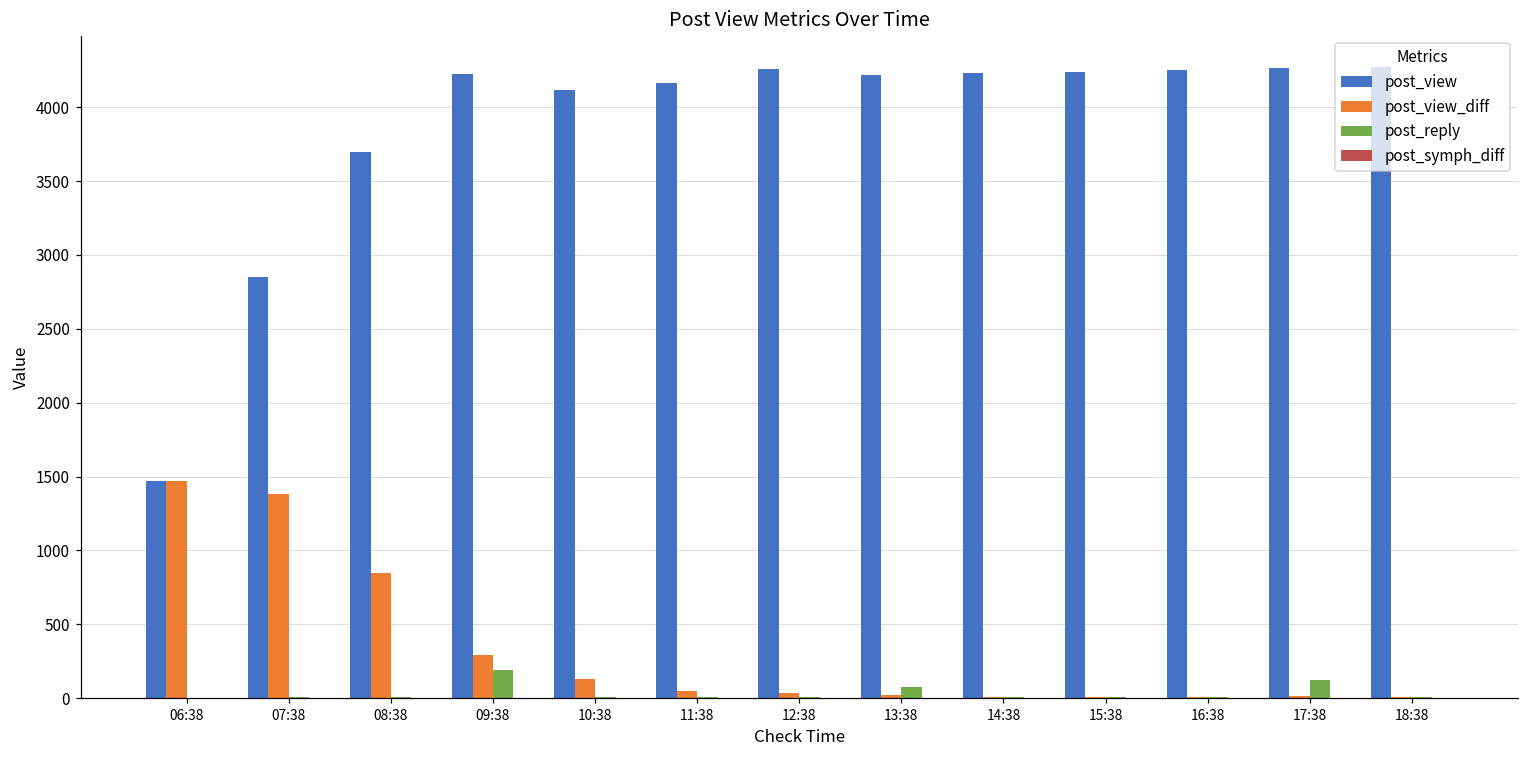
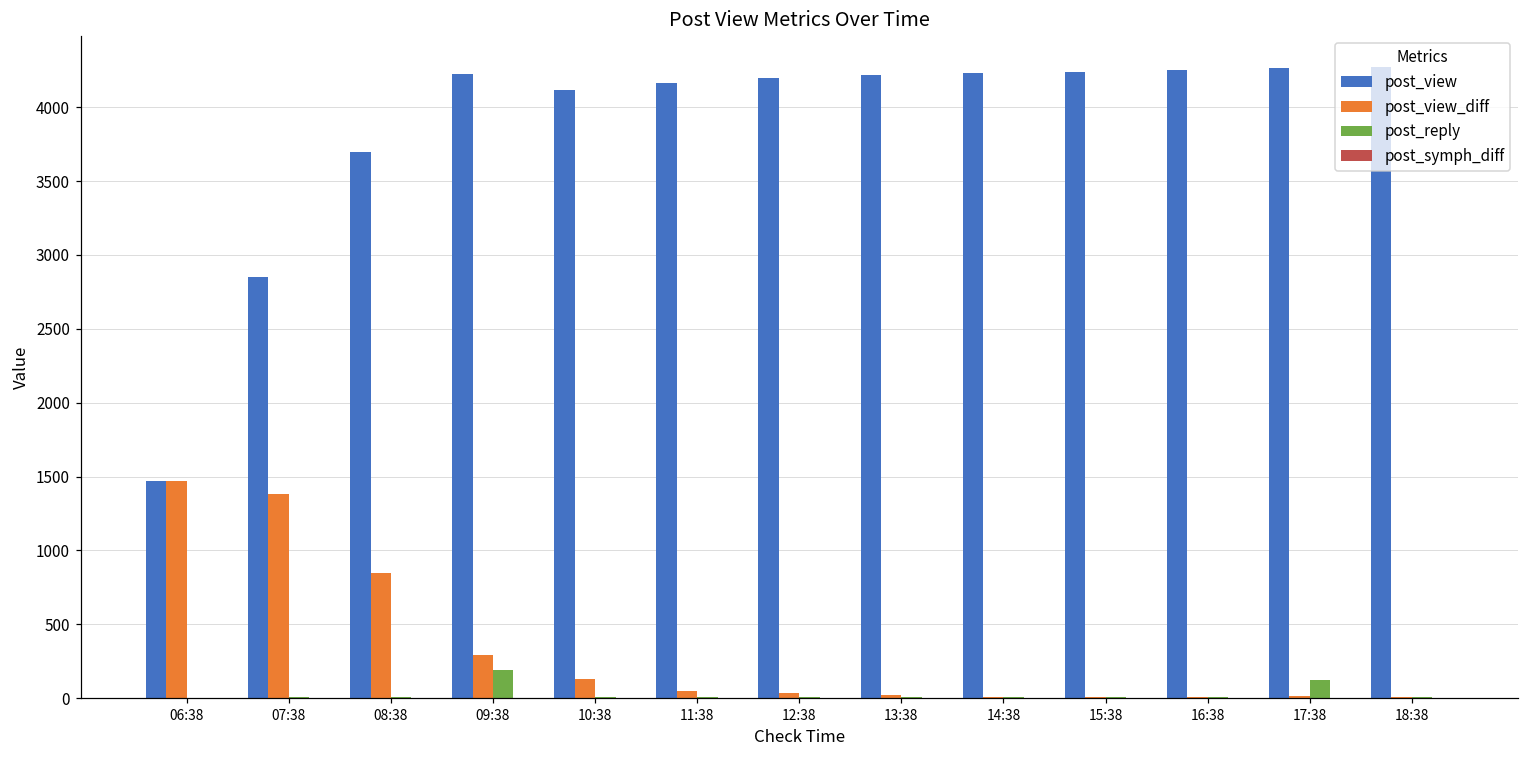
post_view, 12:38: 4260 -> 4200
post_reply, 13:38: 80 -> 10
